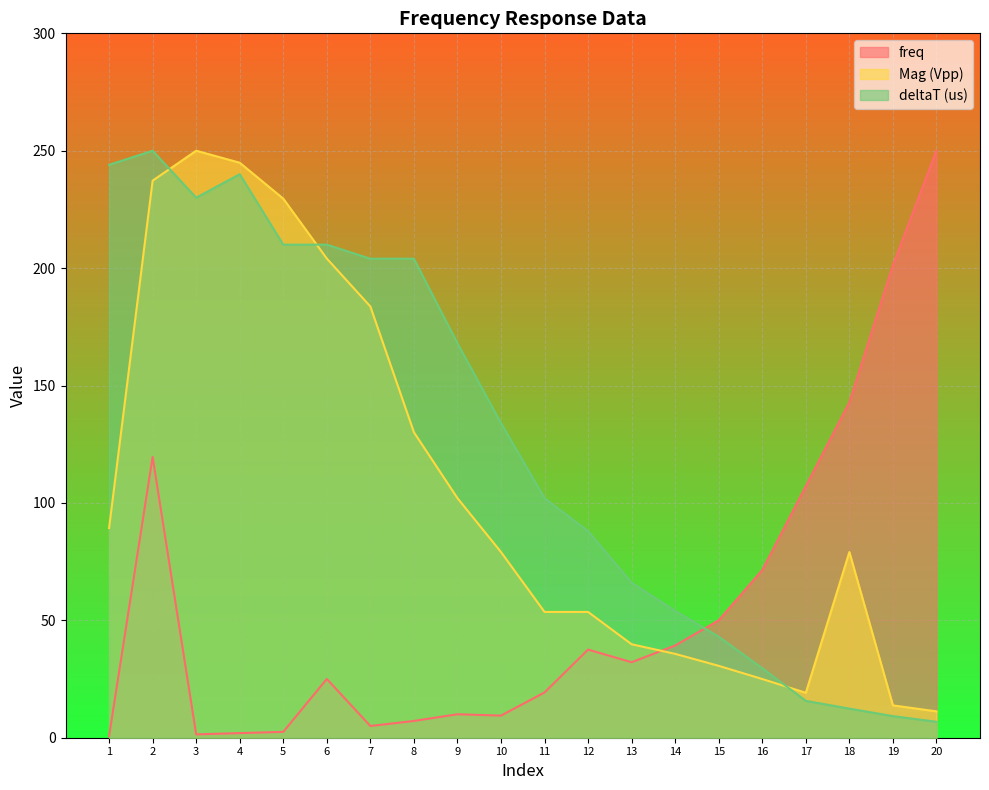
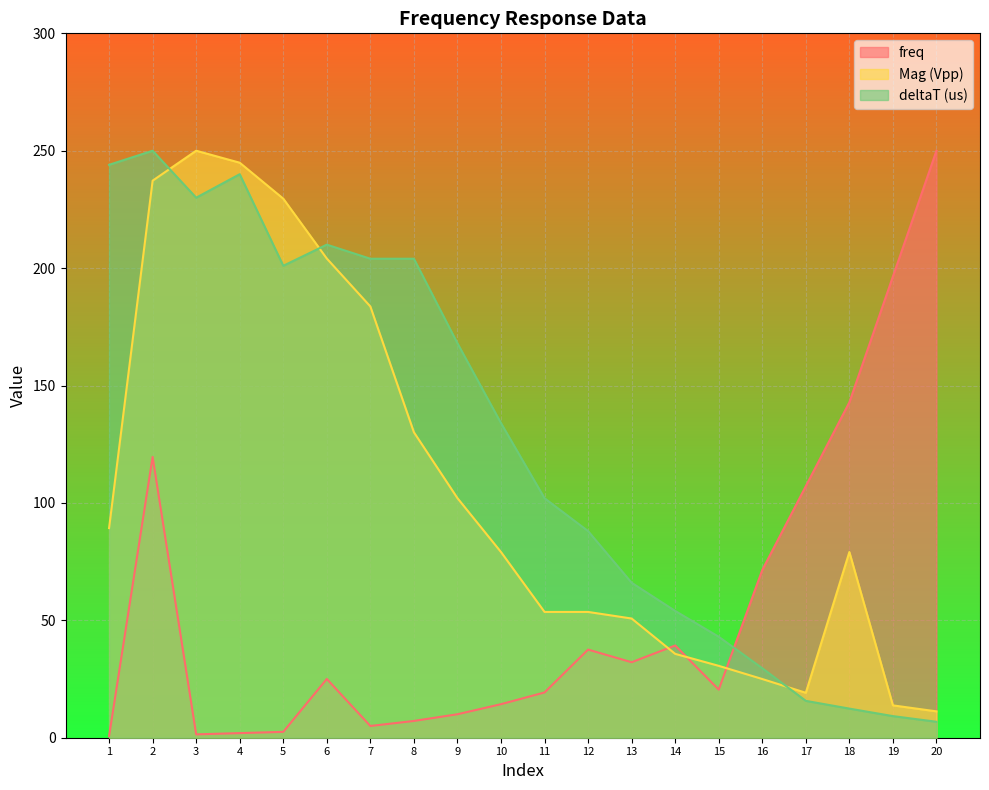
deltaT (us), 5: 210 -> 201
freq, 10: 9 -> 14
Mag (Vpp), 13: 40 -> 51
freq, 15: 50 -> 20
freq, 19: 201 -> 196
